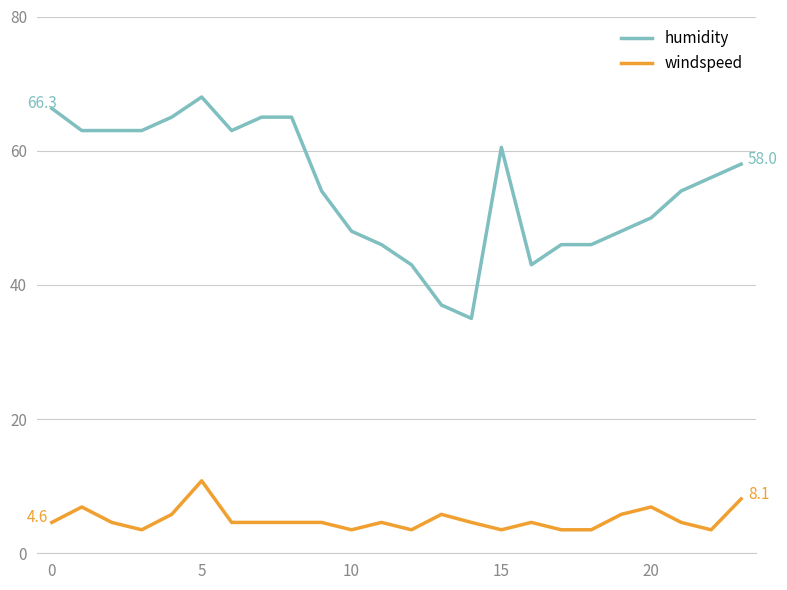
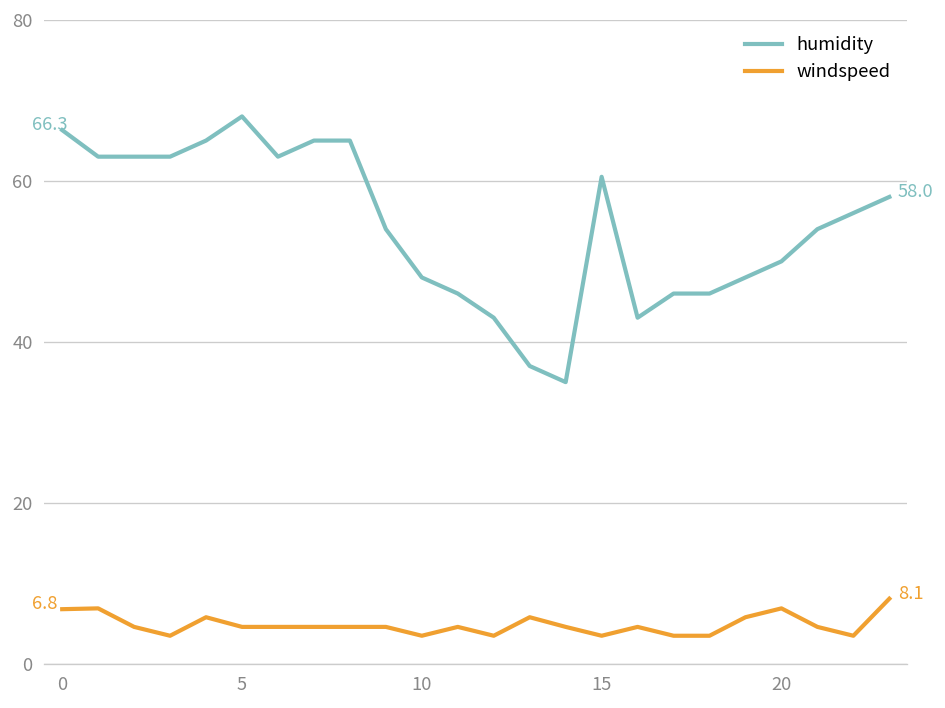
windspeed, 0: 4.6 -> 6.8
windspeed, 5: 11 -> 5
